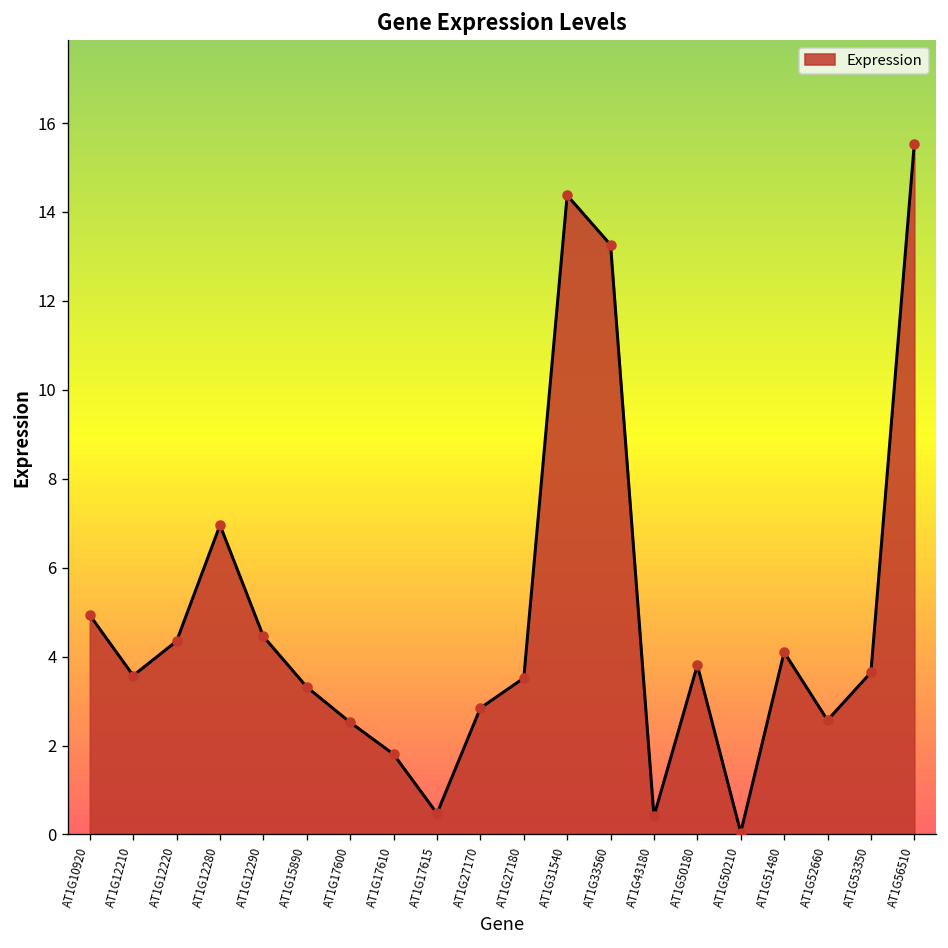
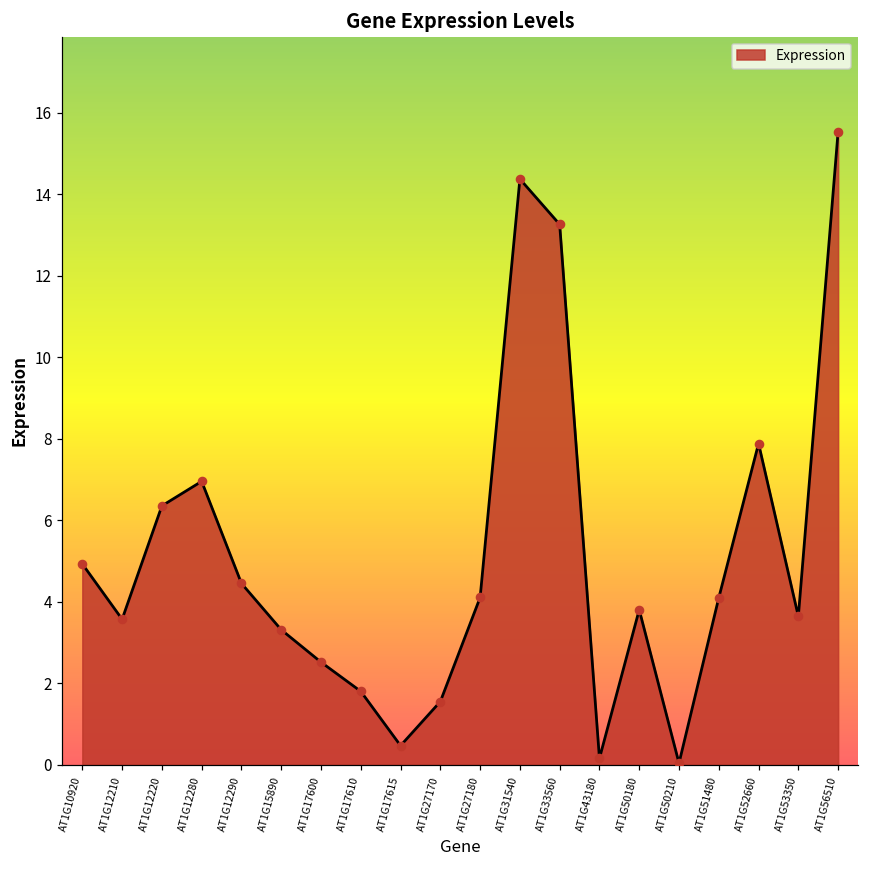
AT1G12220: 4.3 -> 6.4
AT1G27170: 2.8 -> 1.6
AT1G27180: 3.5 -> 4.1
AT1G43180: 0.4 -> 0.2
AT1G52660: 2.6 -> 7.9
